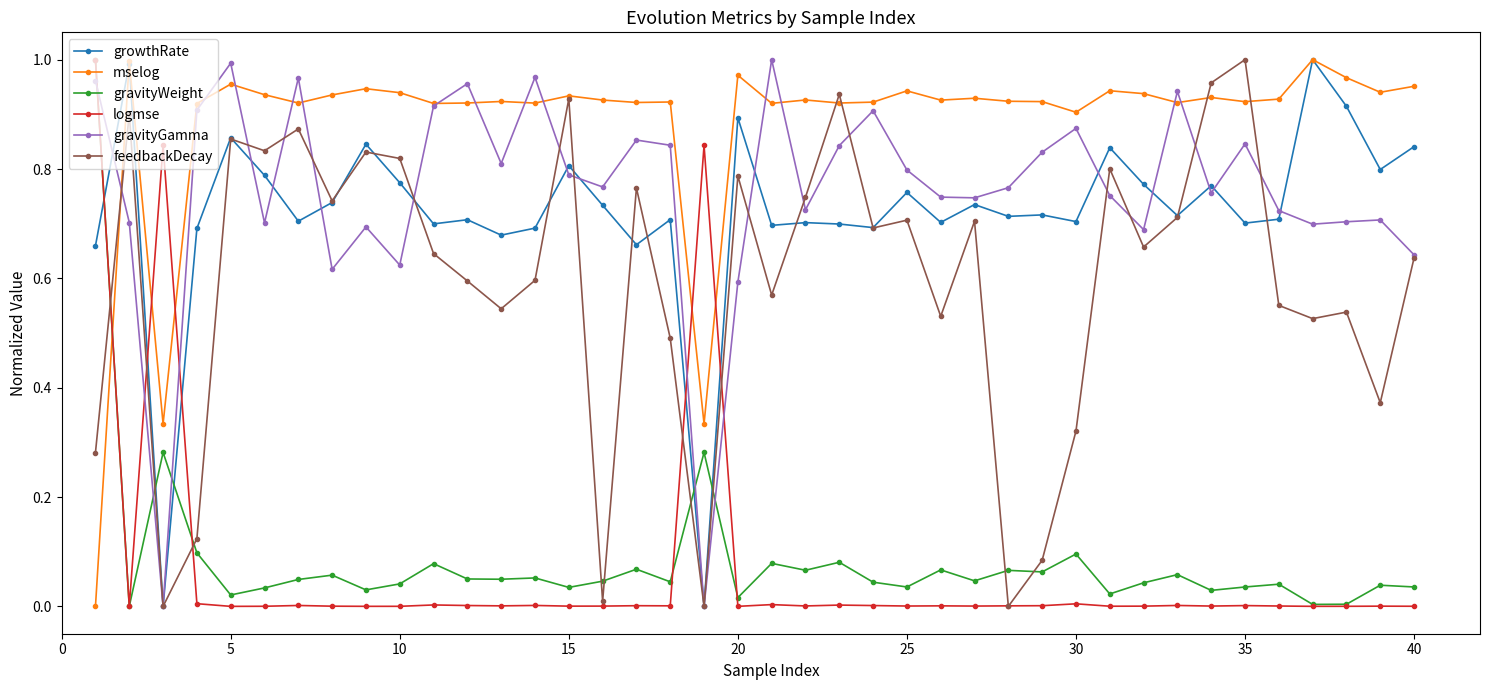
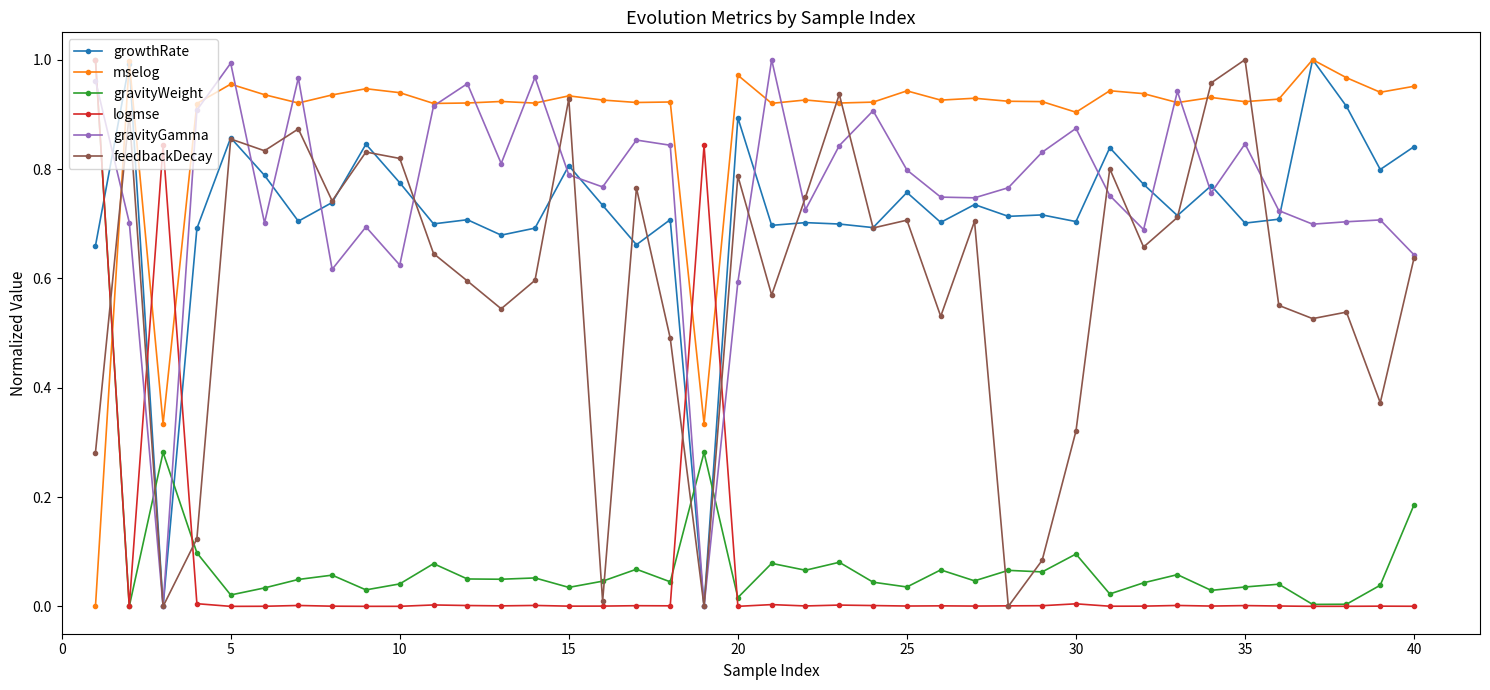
gravityWeight, 40: 0.04 -> 0.19
